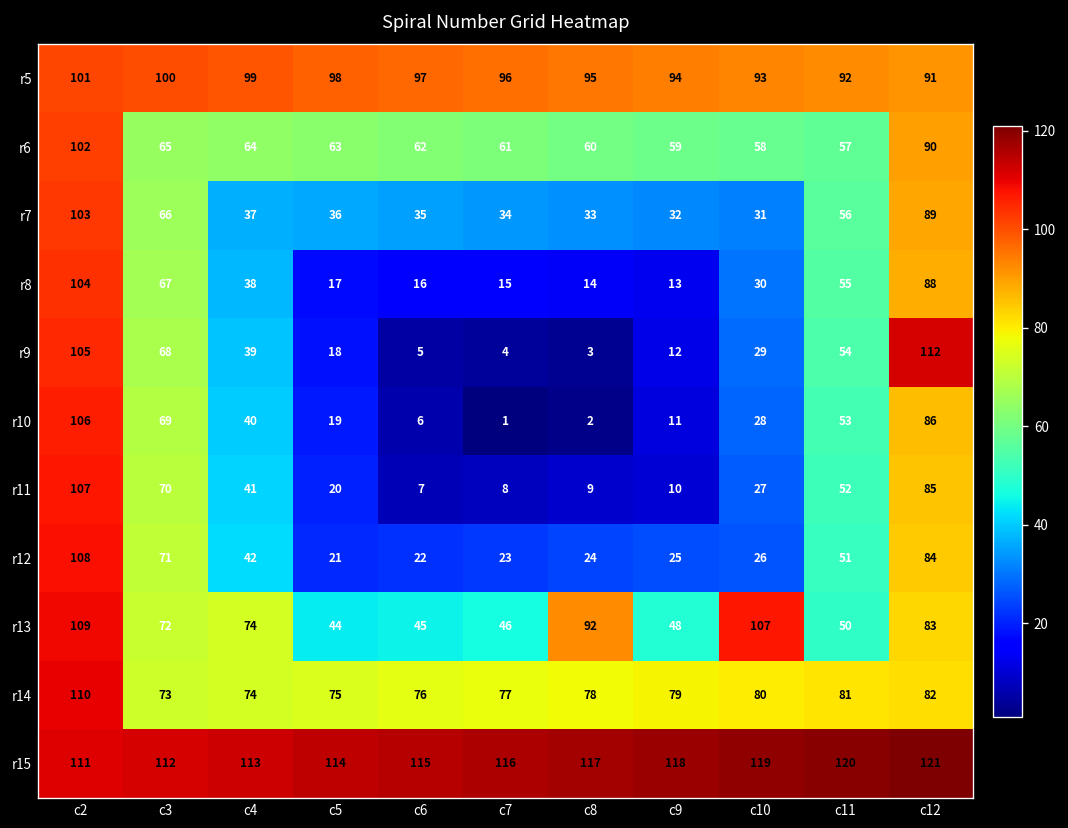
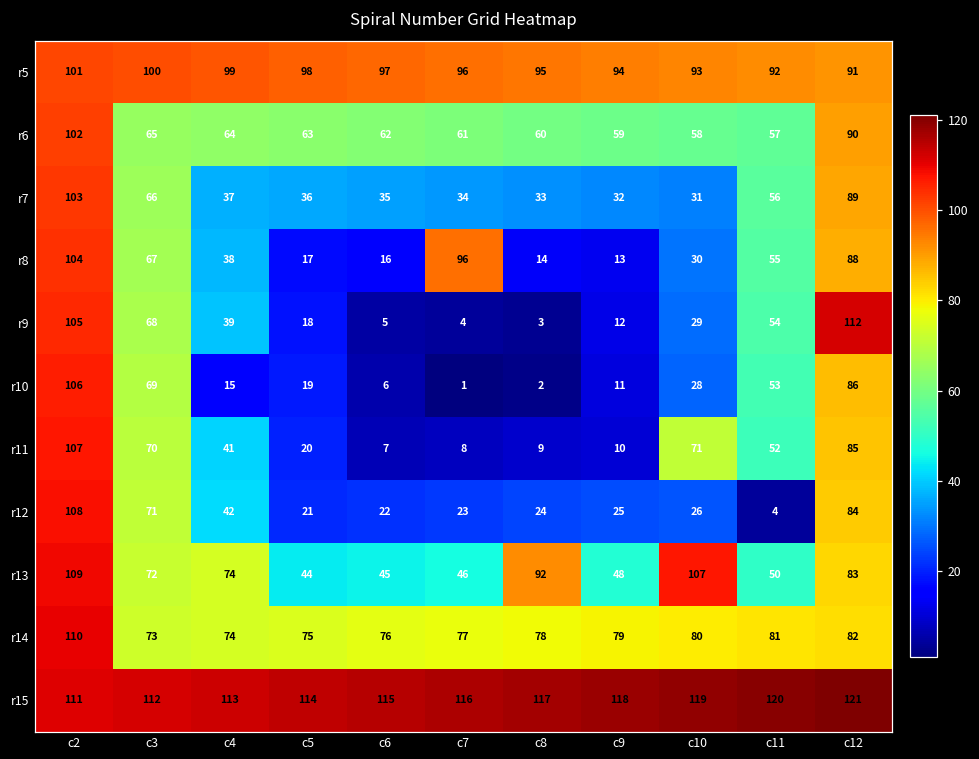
r8, c7: 15 -> 96
r10, c4: 40 -> 15
r11, c10: 27 -> 71
r12, c11: 51 -> 4
